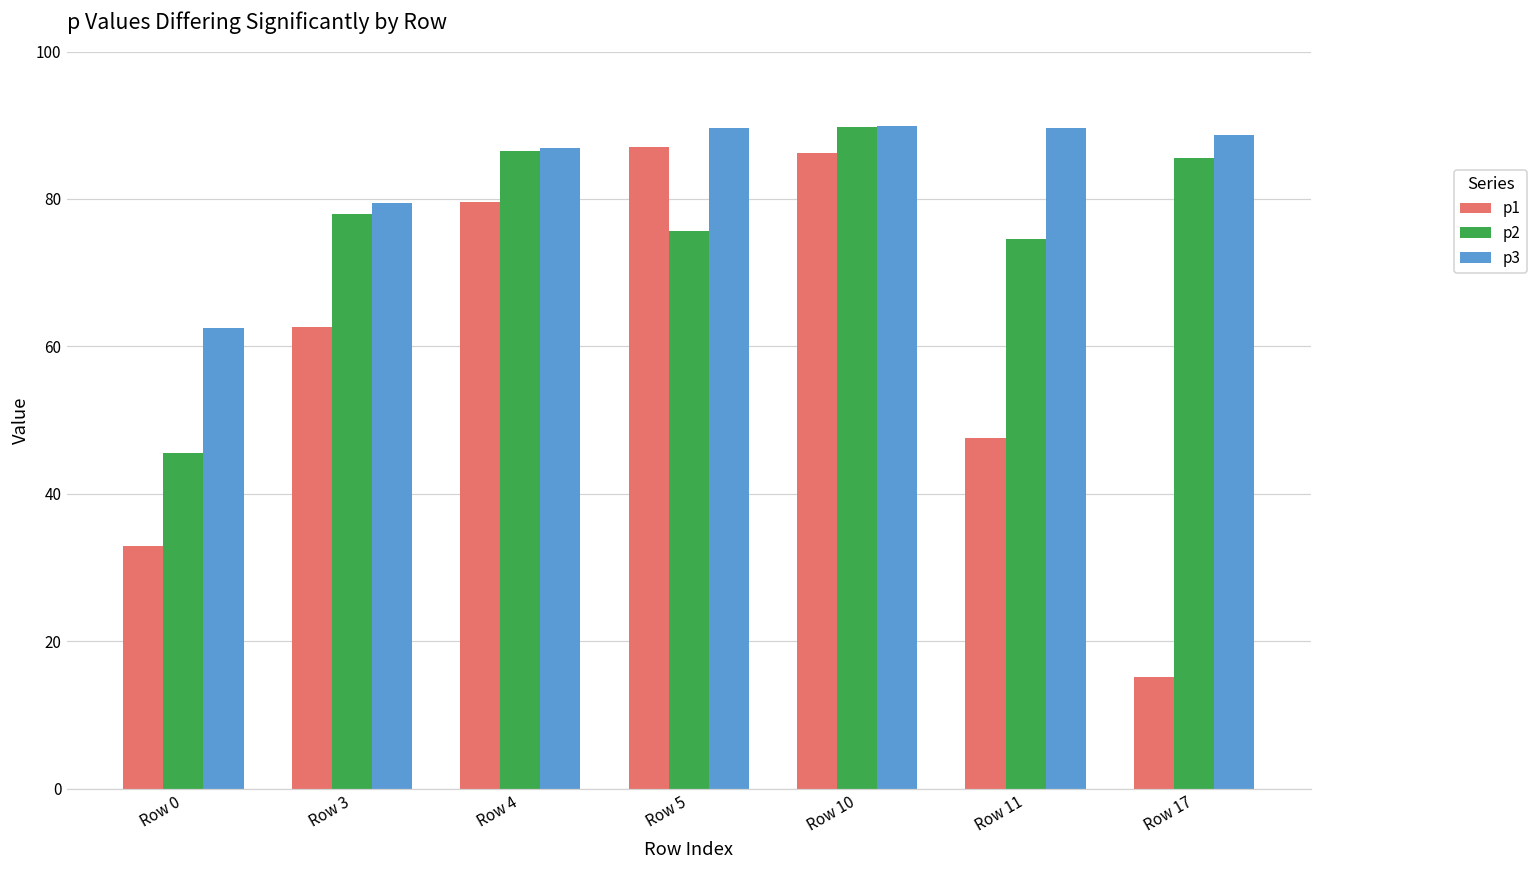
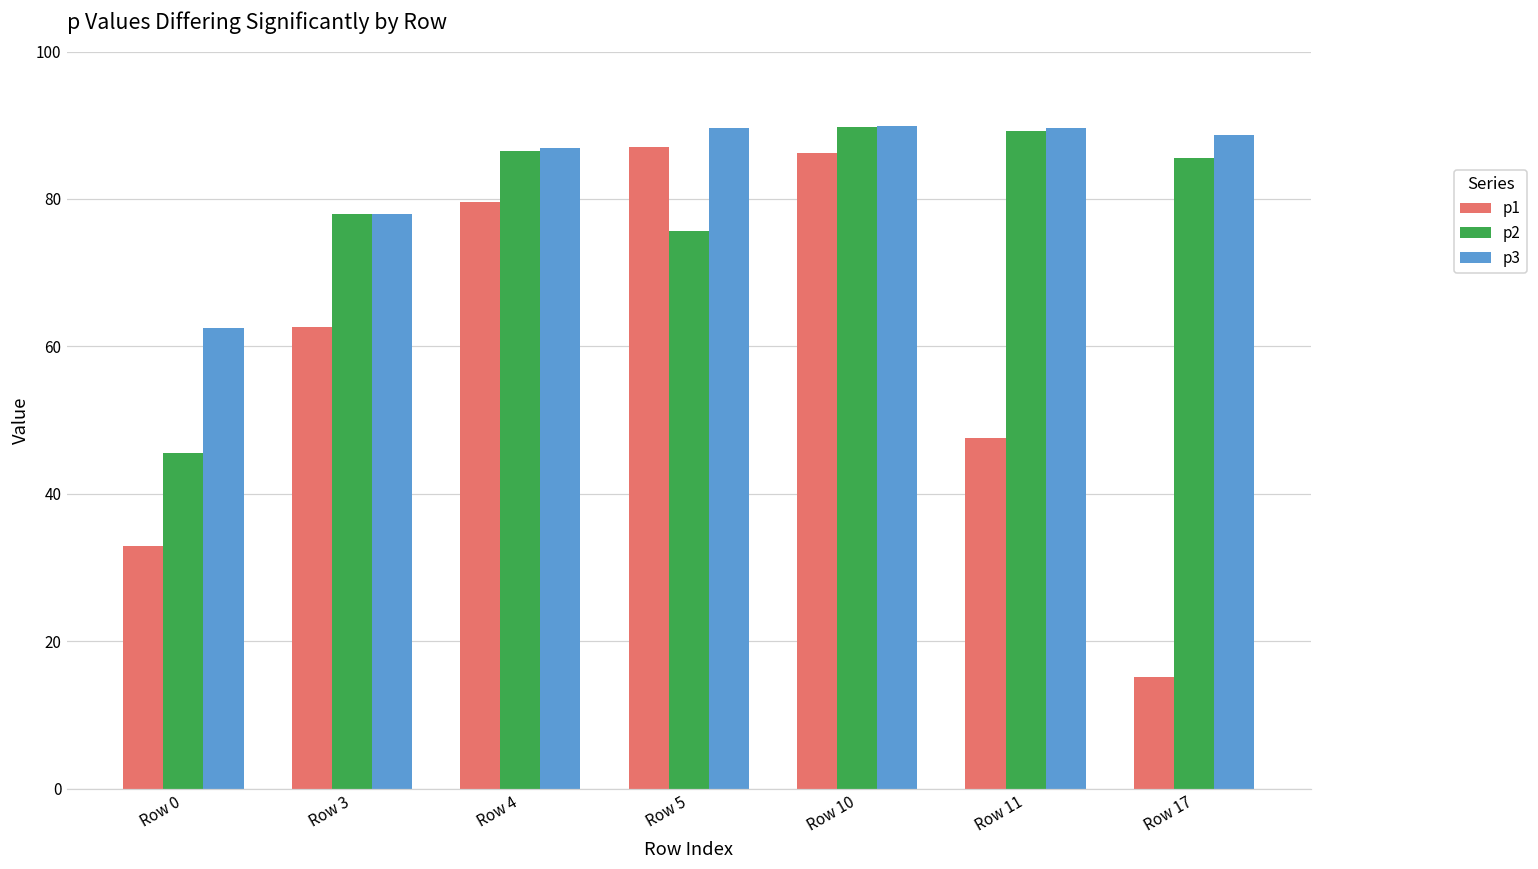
p3, Row 3: 79 -> 78
p2, Row 11: 75 -> 89
